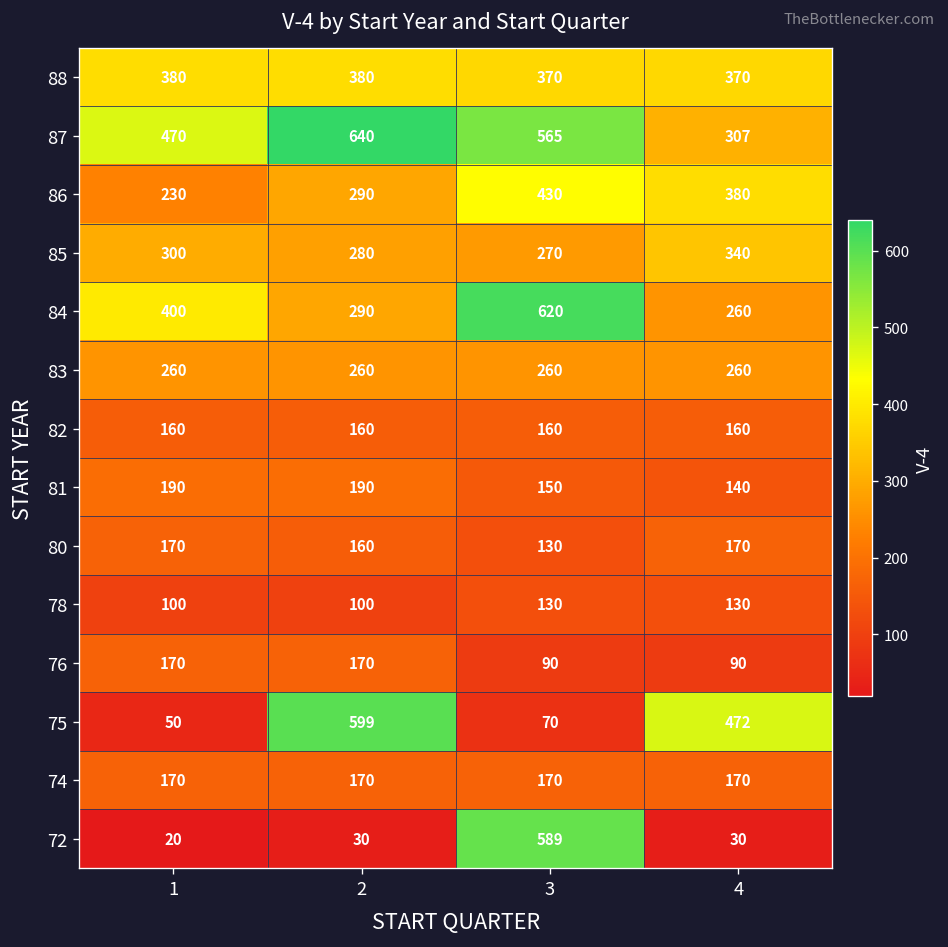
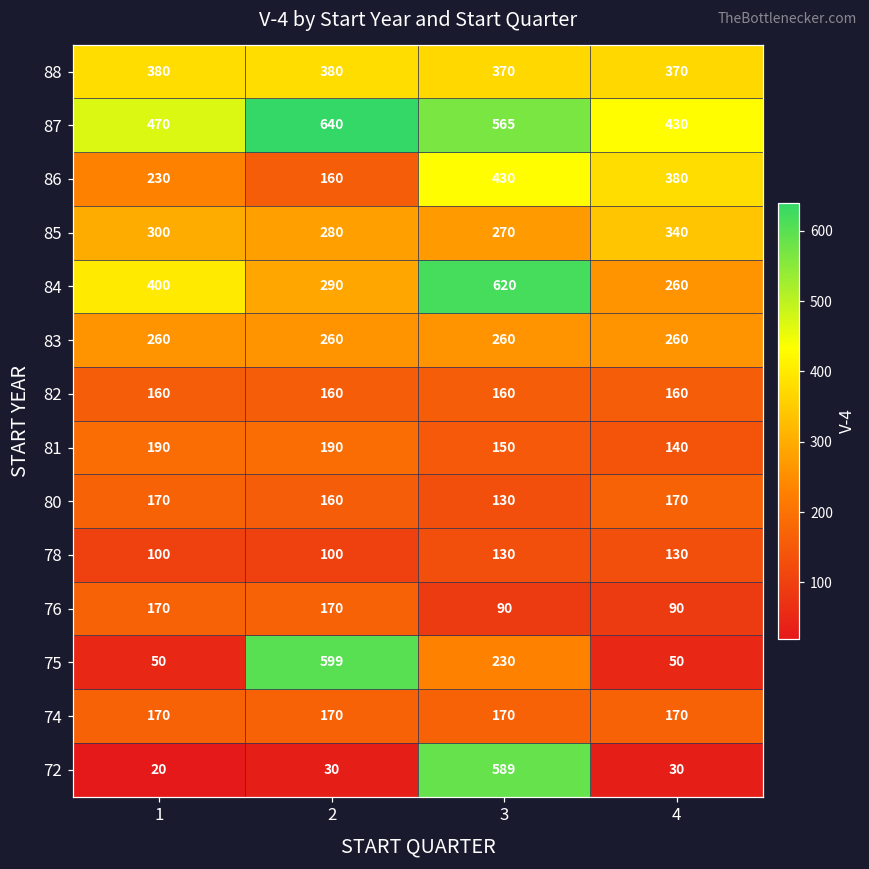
87, 4: 307 -> 430
86, 2: 290 -> 160
75, 3: 70 -> 230
75, 4: 472 -> 50
